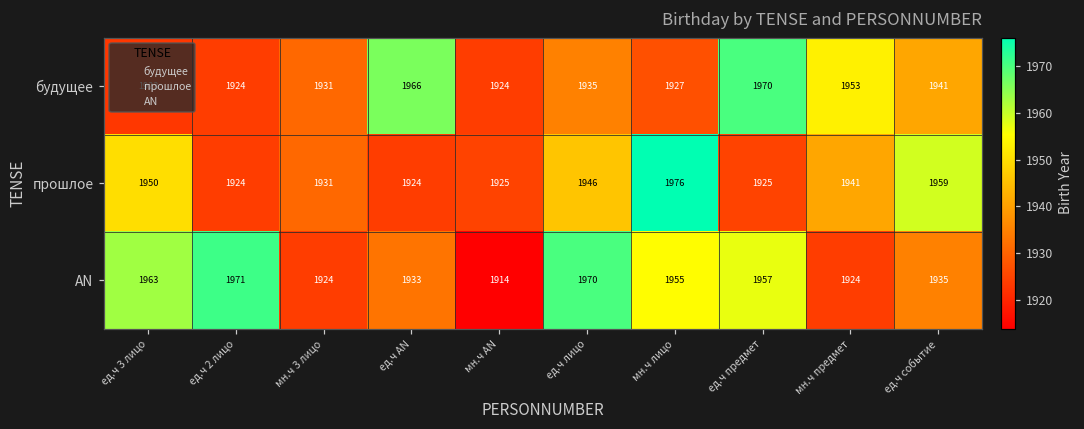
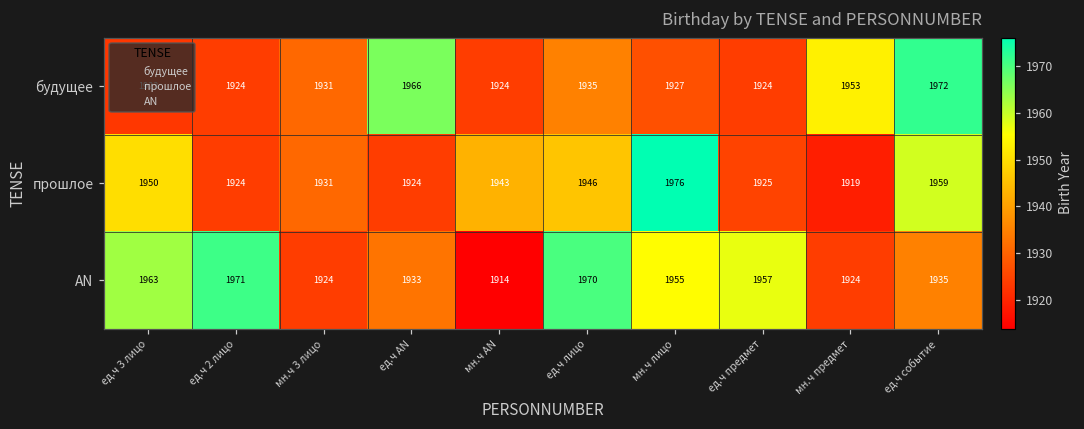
будущее, ед.ч предмет: 1970 -> 1924
будущее, ед.ч событие: 1941 -> 1972
прошлое, мн.ч AN: 1925 -> 1943
прошлое, мн.ч предмет: 1941 -> 1919
